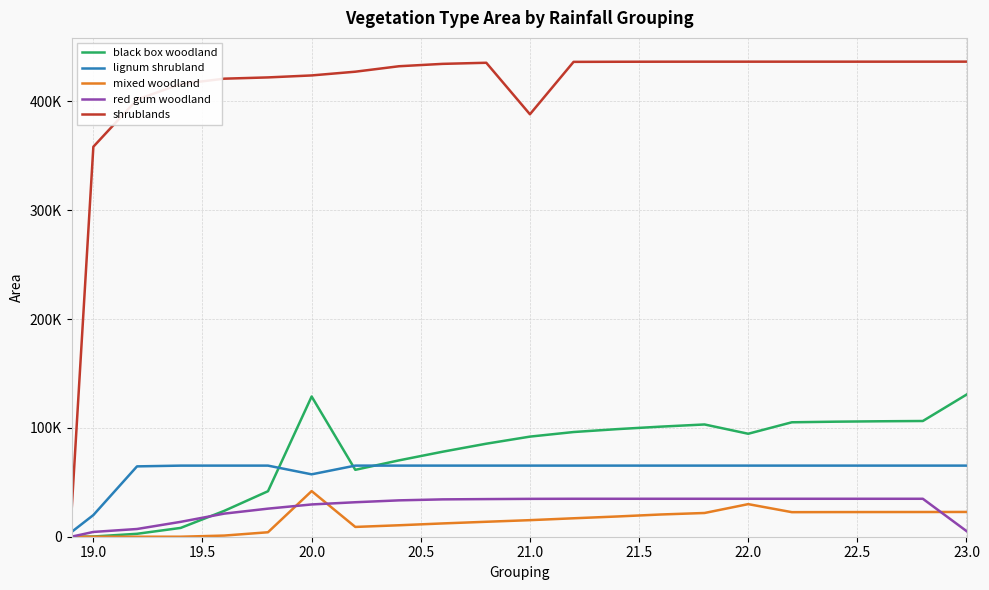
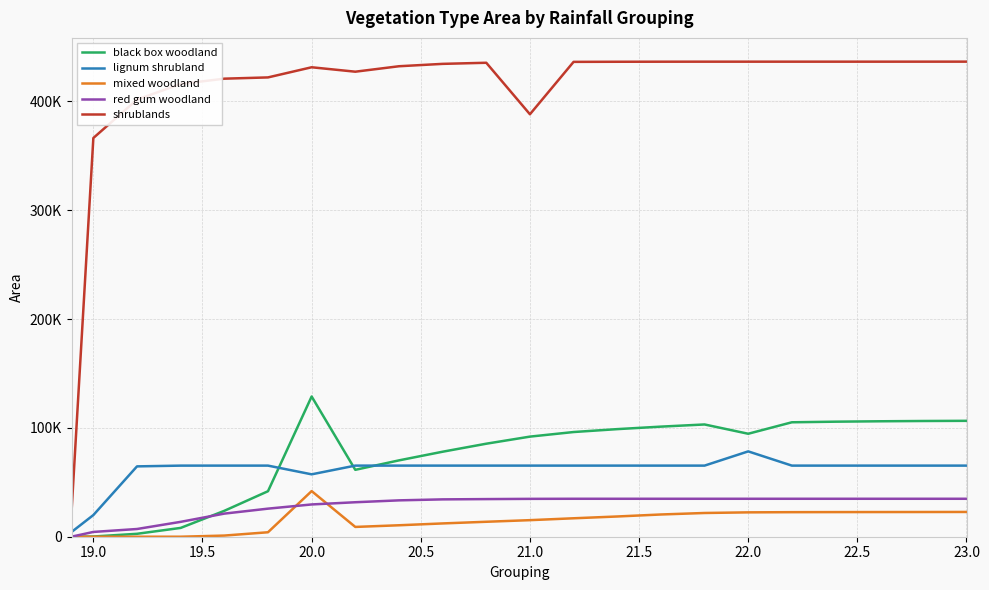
shrublands, 19.0: 358000 -> 366000
shrublands, 20.0: 424000 -> 431000
lignum shrubland, 22.0: 65000 -> 78000
mixed woodland, 22.0: 30000 -> 22000
black box woodland, 23.0: 131000 -> 106000
red gum woodland, 23.0: 5000 -> 35000
